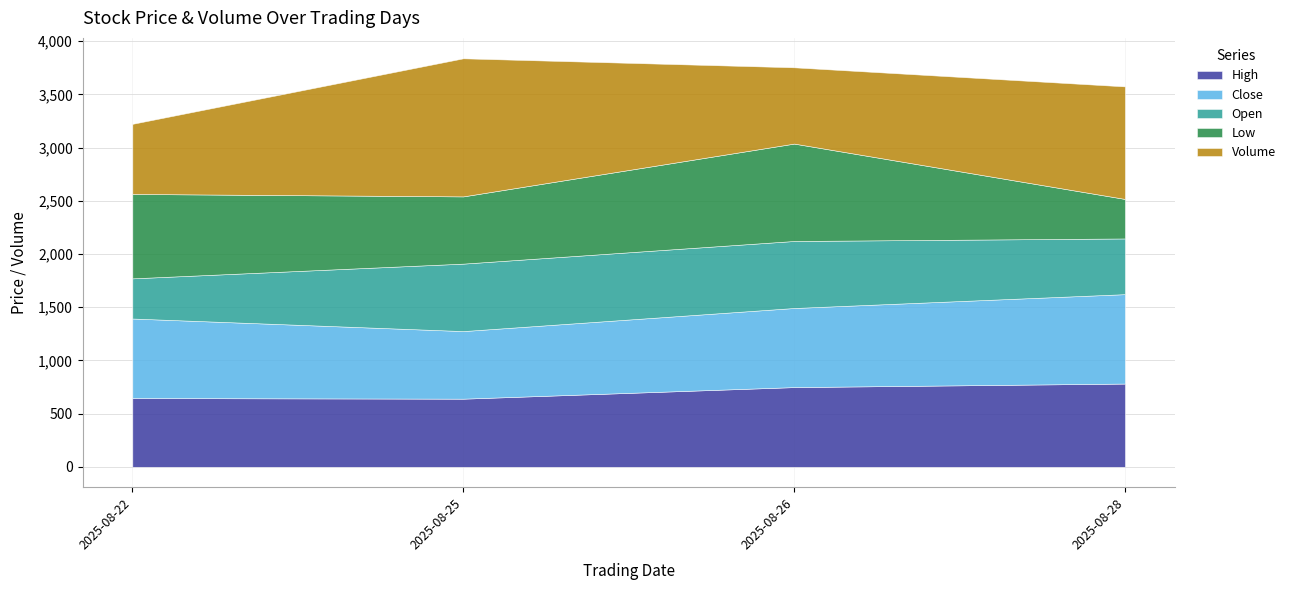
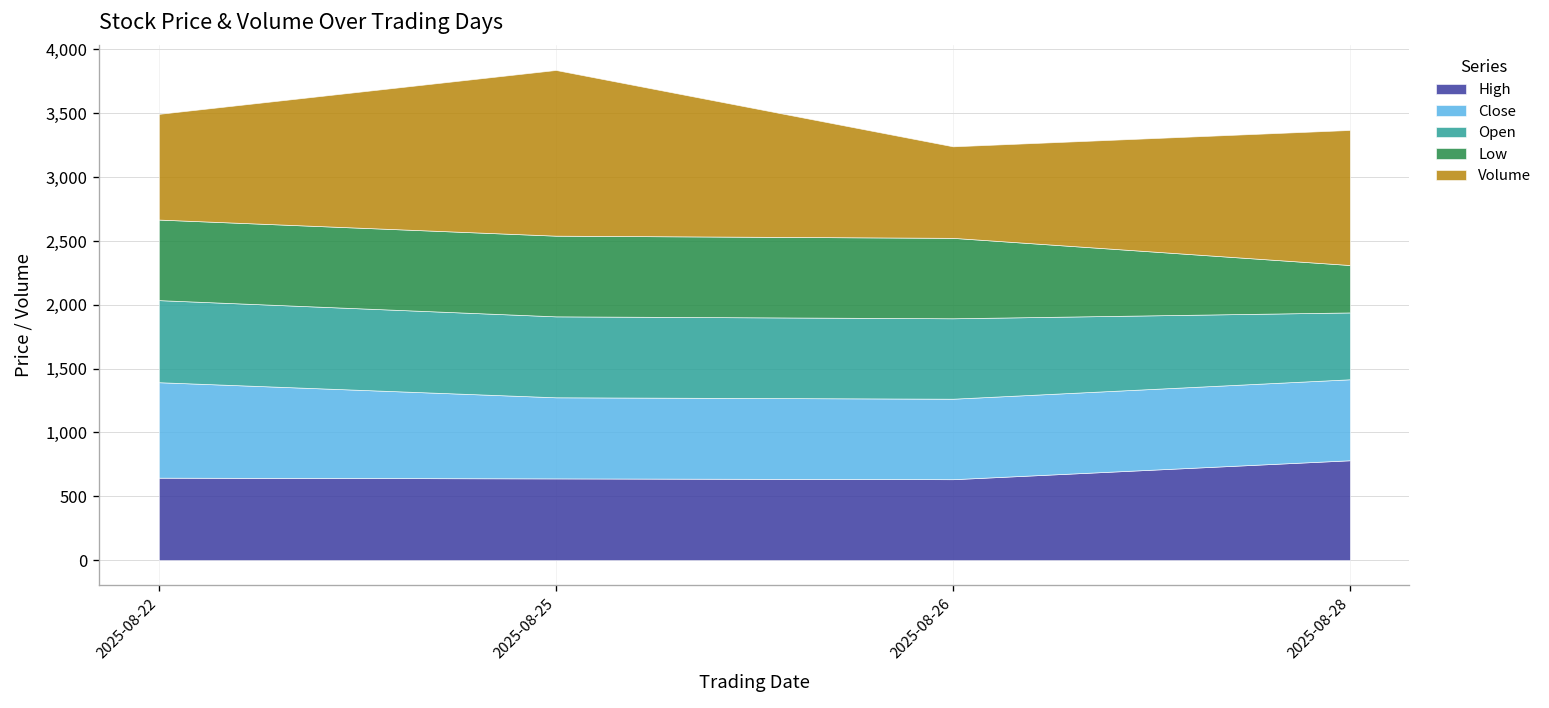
Open, 2025-08-22: 380 -> 640
Low, 2025-08-22: 790 -> 630
Volume, 2025-08-22: 660 -> 830
High, 2025-08-26: 750 -> 630
Close, 2025-08-26: 740 -> 630
Low, 2025-08-26: 920 -> 630
Close, 2025-08-28: 840 -> 630
